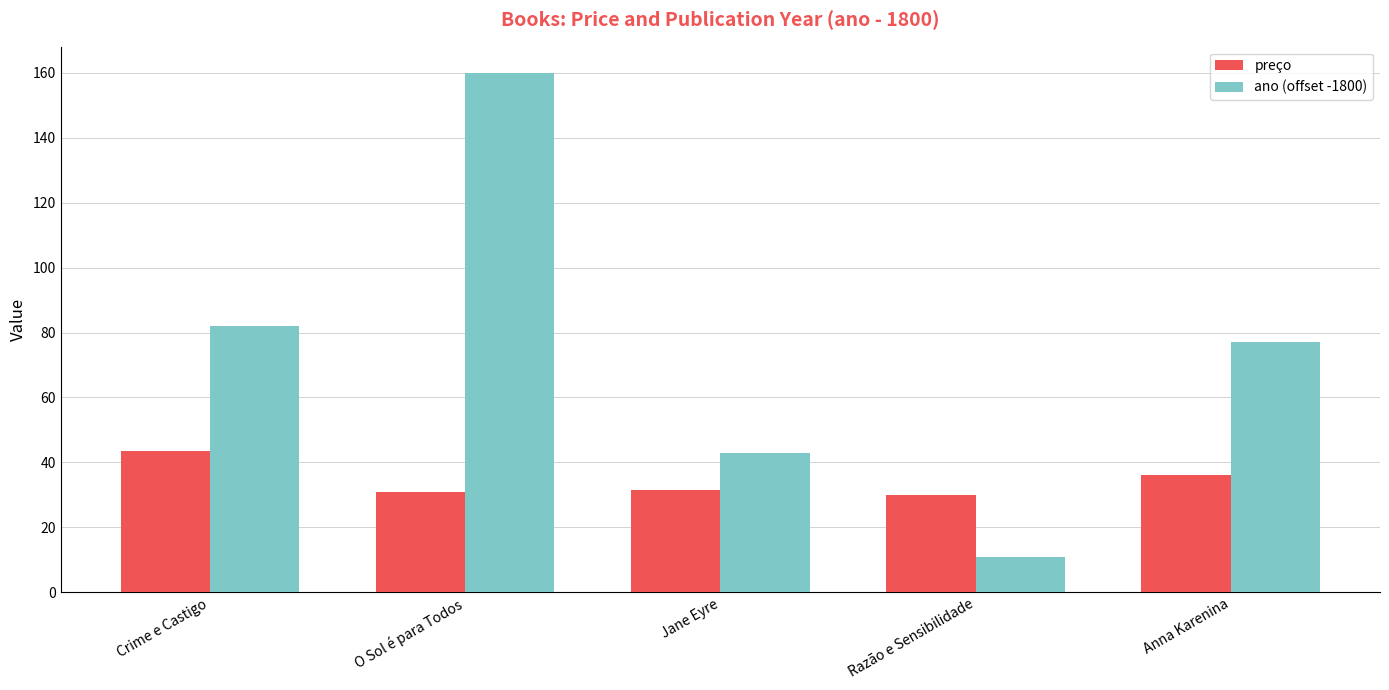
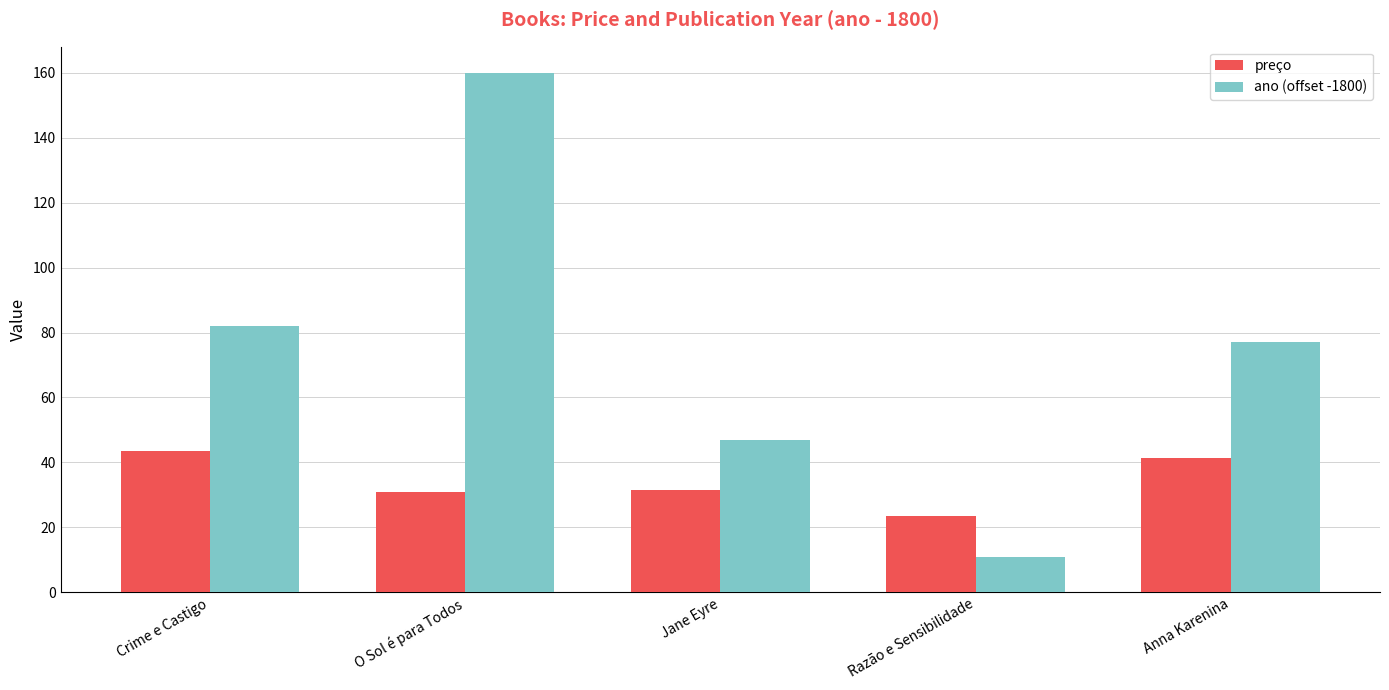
ano (offset -1800), Jane Eyre: 43 -> 47
preço, Razão e Sensibilidade: 30 -> 24
preço, Anna Karenina: 36 -> 42
